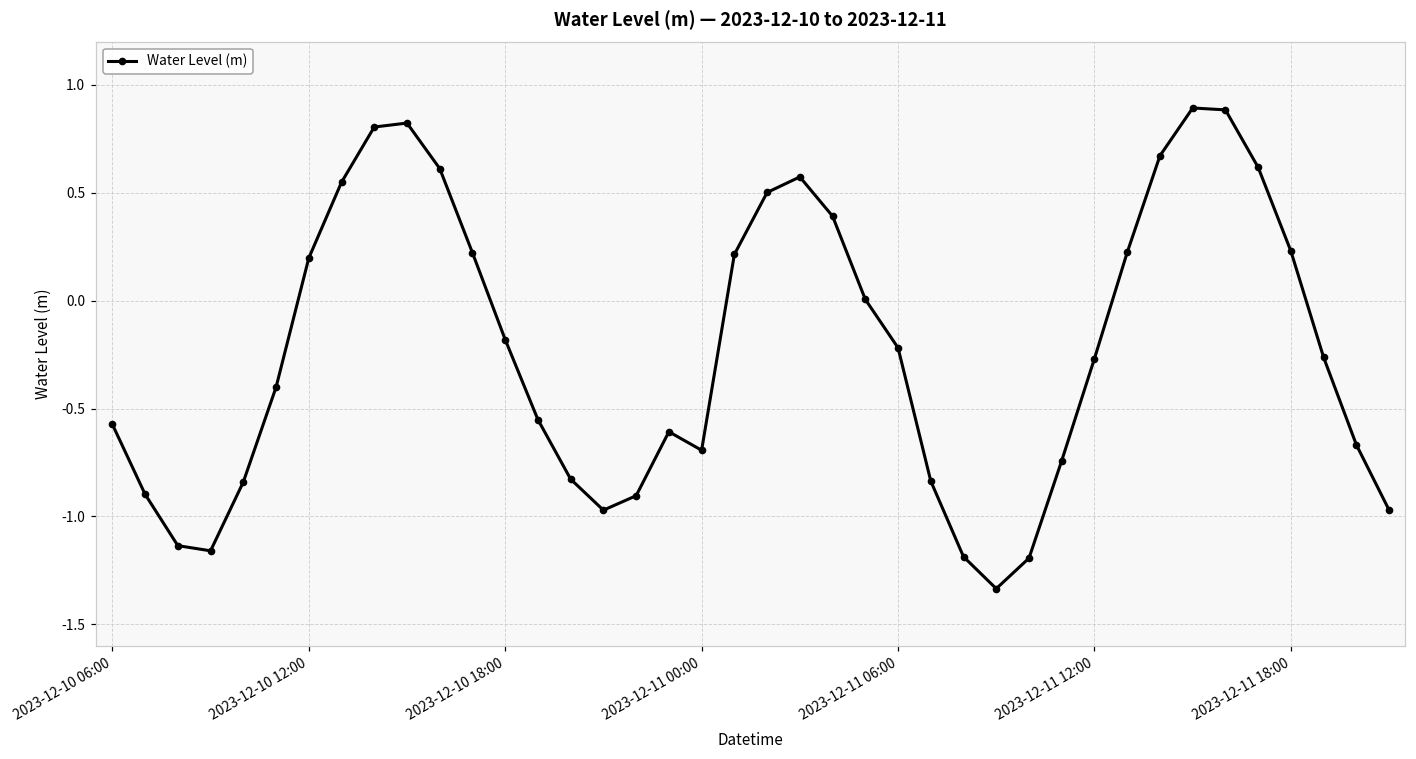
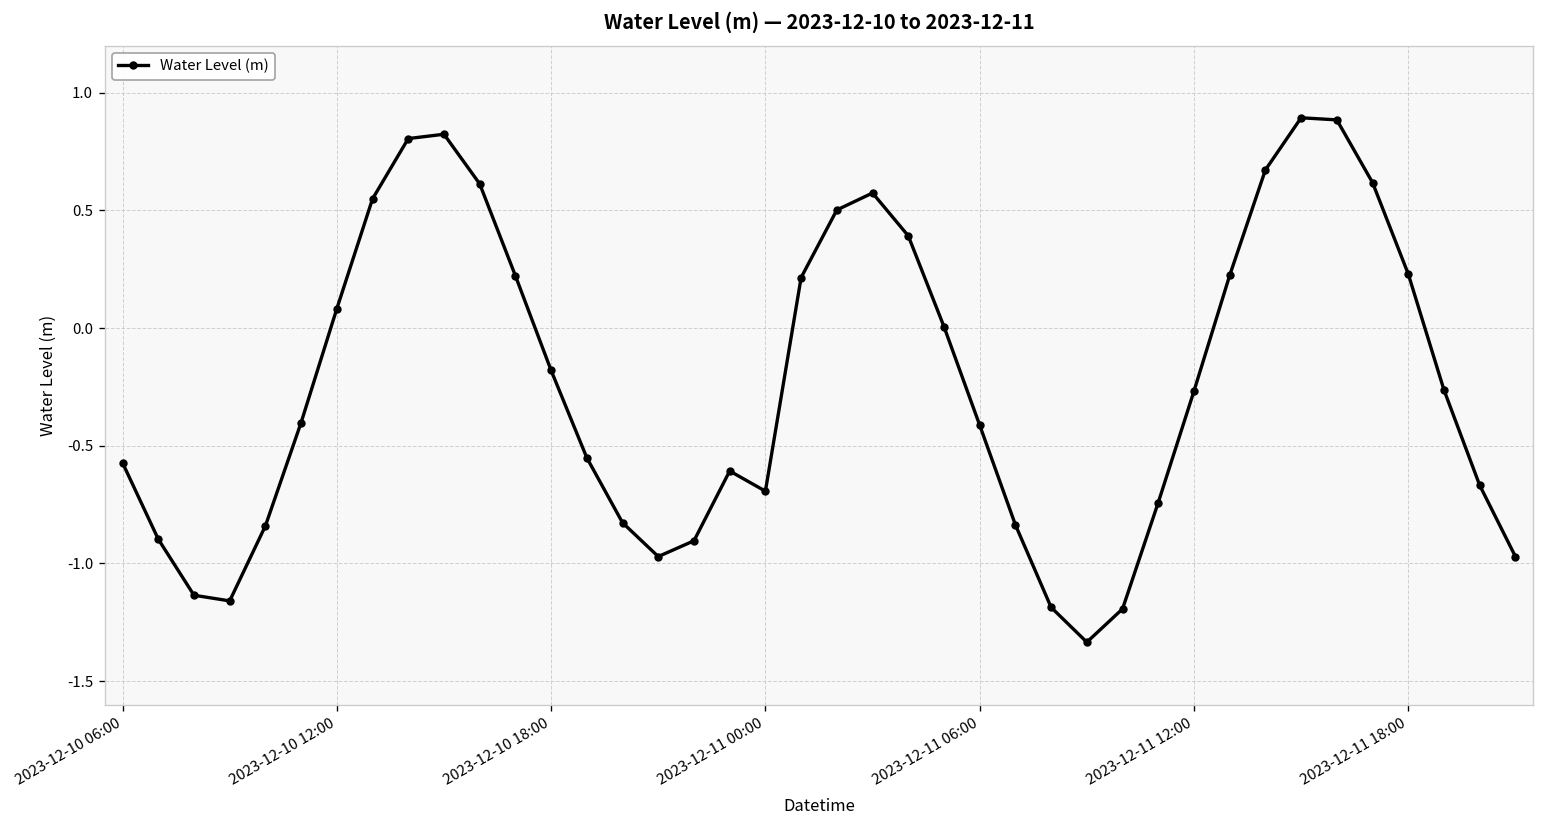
2023-12-10 12:00: 0.20 -> 0.08
2023-12-11 06:00: -0.22 -> -0.41
